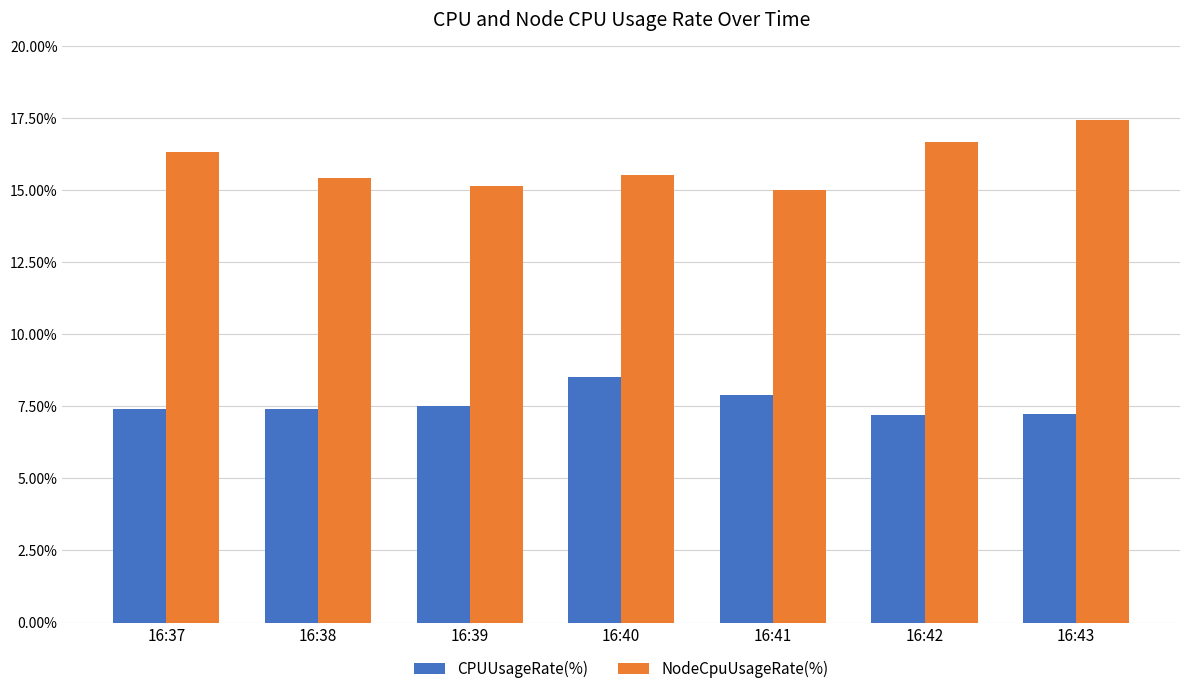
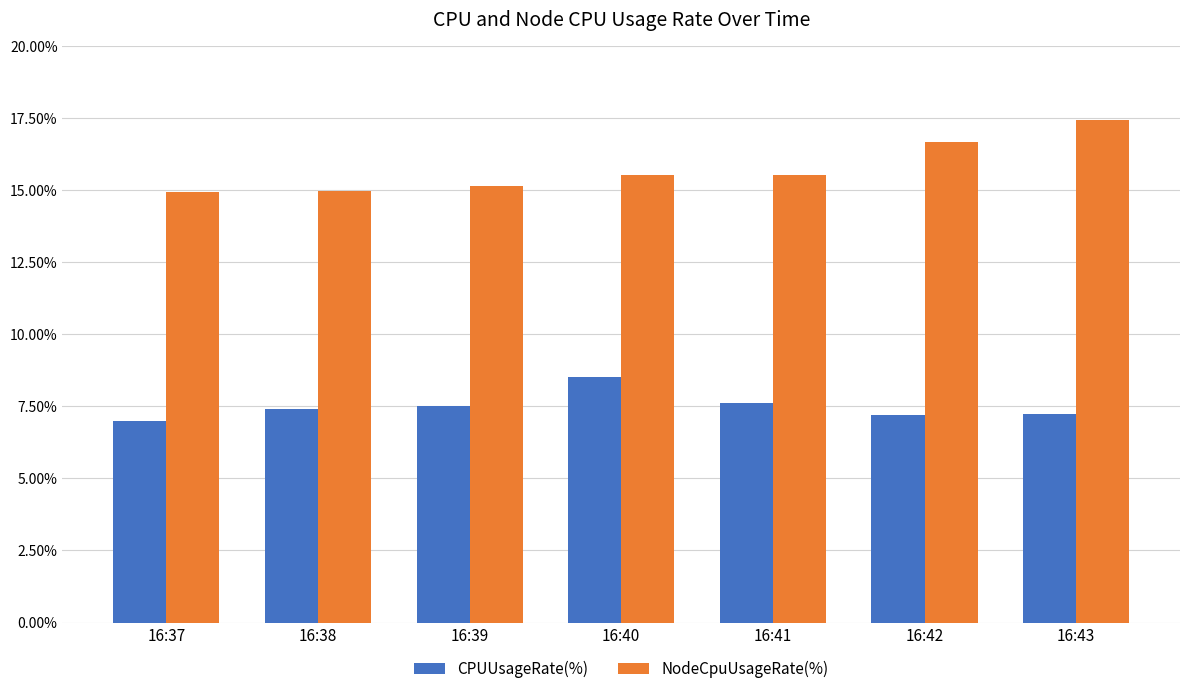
CPUUsageRate(%), 16:37: 7.4% -> 7.0%
NodeCpuUsageRate(%), 16:37: 16.3% -> 15.0%
NodeCpuUsageRate(%), 16:38: 15.4% -> 15.0%
CPUUsageRate(%), 16:41: 7.9% -> 7.6%
NodeCpuUsageRate(%), 16:41: 15.0% -> 15.5%
